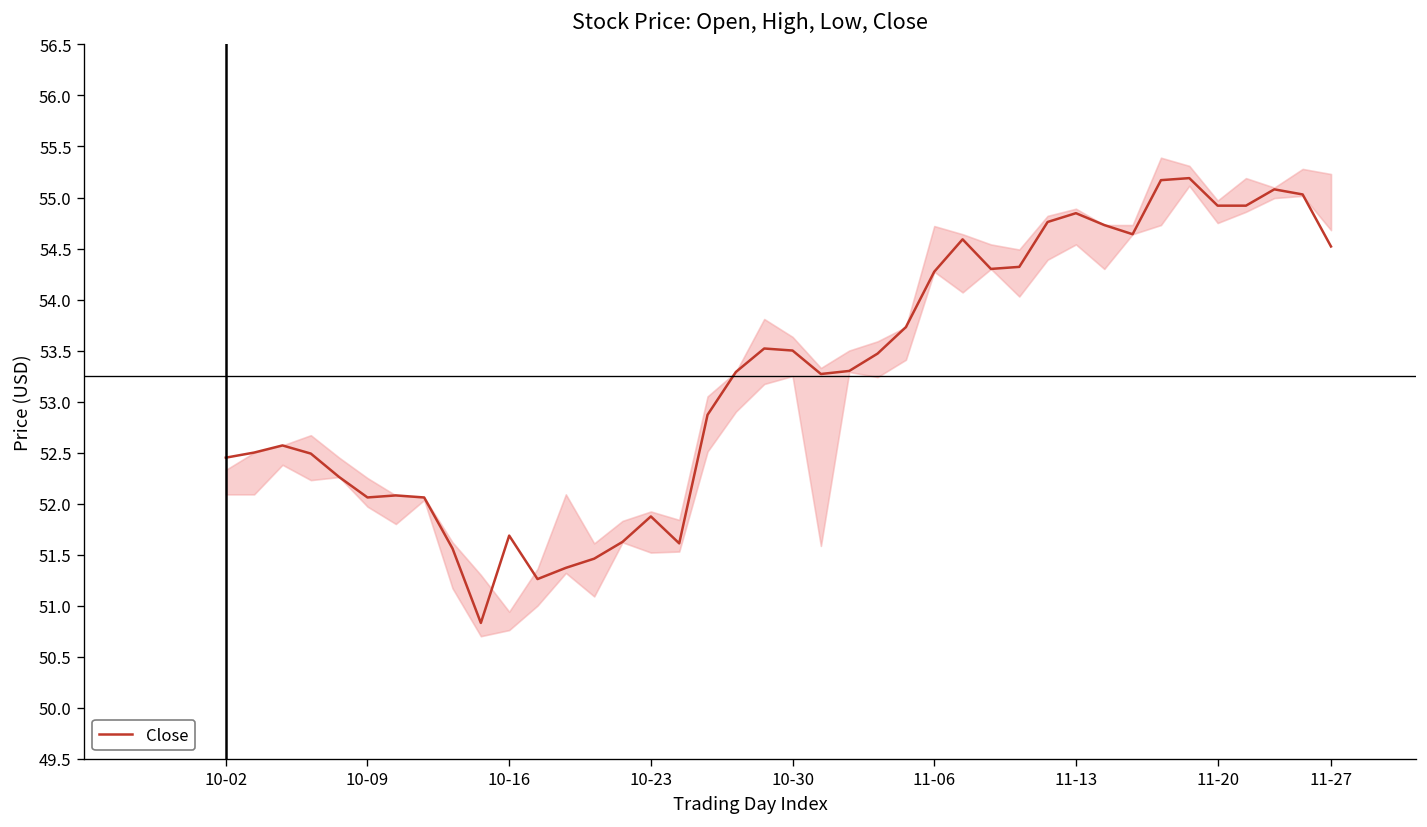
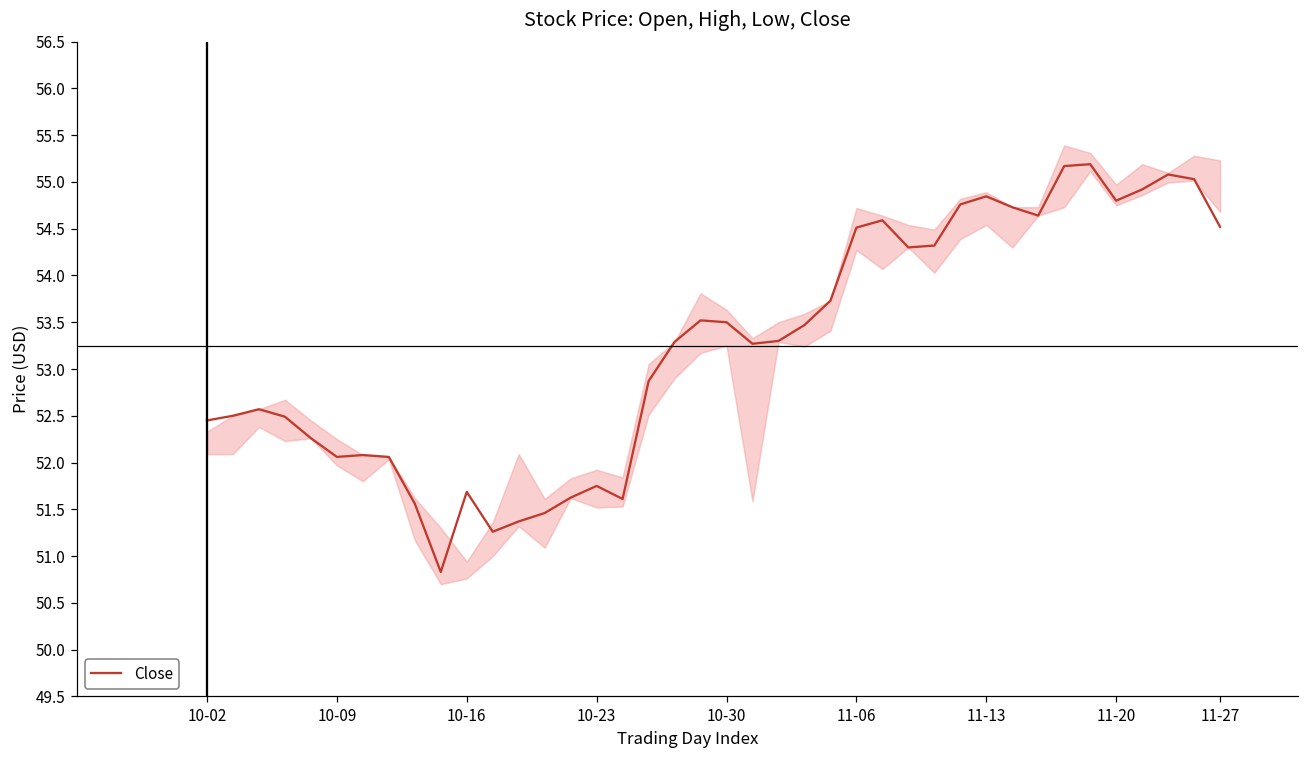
Close, 10-23: 51.9 -> 51.7
Close, 11-06: 54.3 -> 54.5
Close, 11-20: 54.9 -> 54.8
